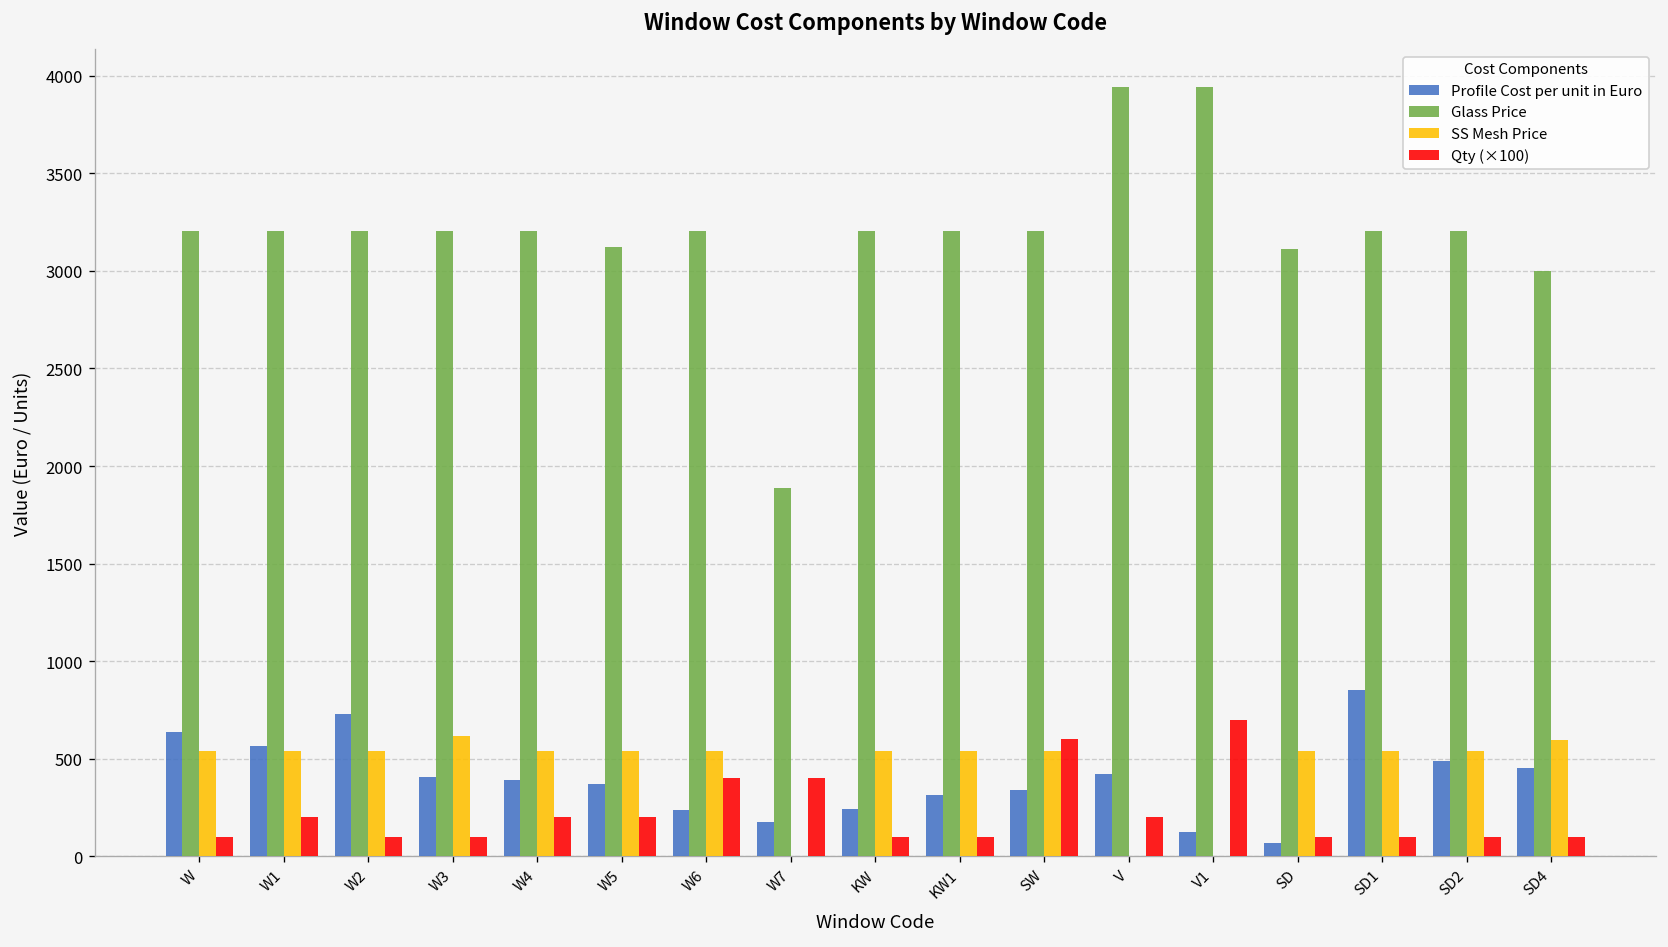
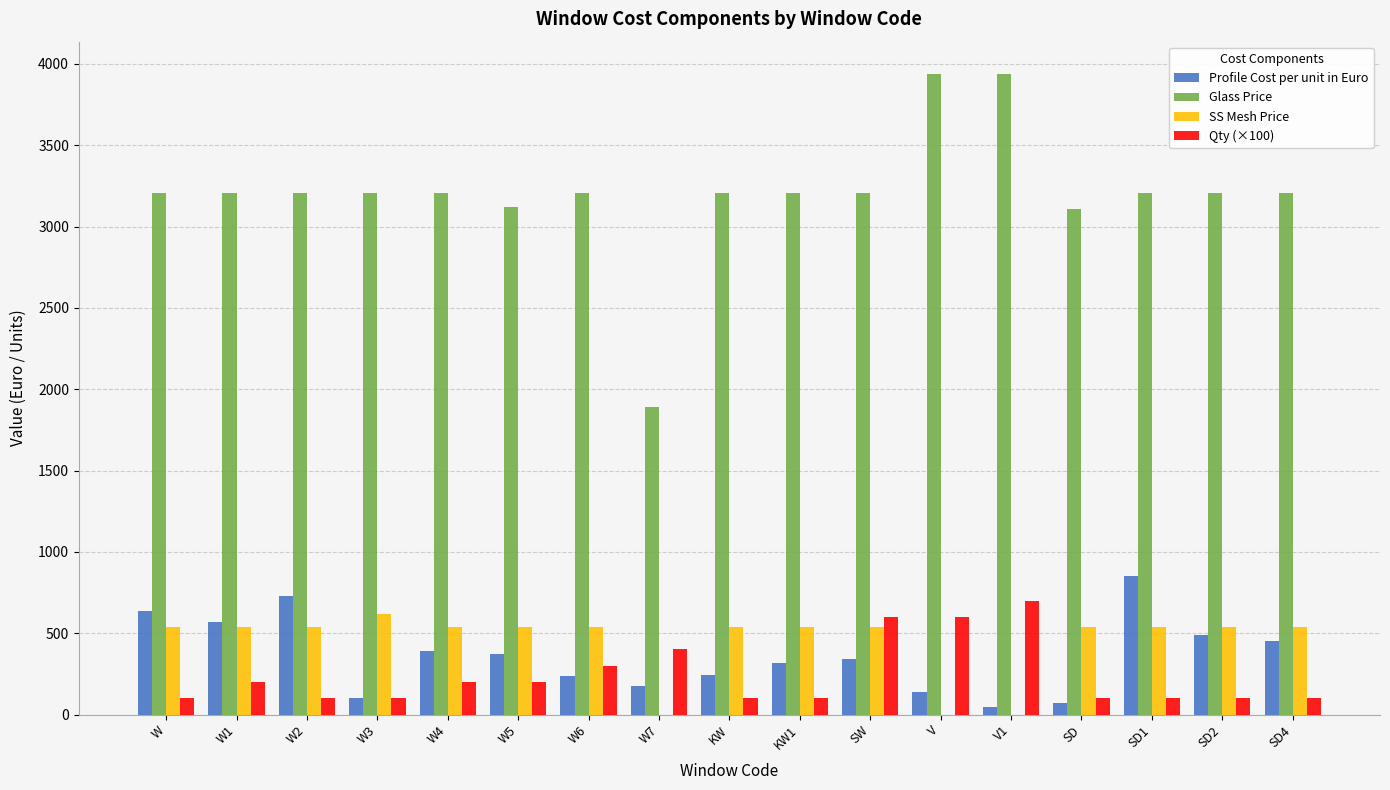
Profile Cost per unit in Euro, W3: 410 -> 100
Qty (×100), W6: 400 -> 300
Profile Cost per unit in Euro, V: 420 -> 140
Qty (×100), V: 200 -> 600
Profile Cost per unit in Euro, V1: 120 -> 40
Glass Price, SD4: 3000 -> 3210
SS Mesh Price, SD4: 590 -> 540
